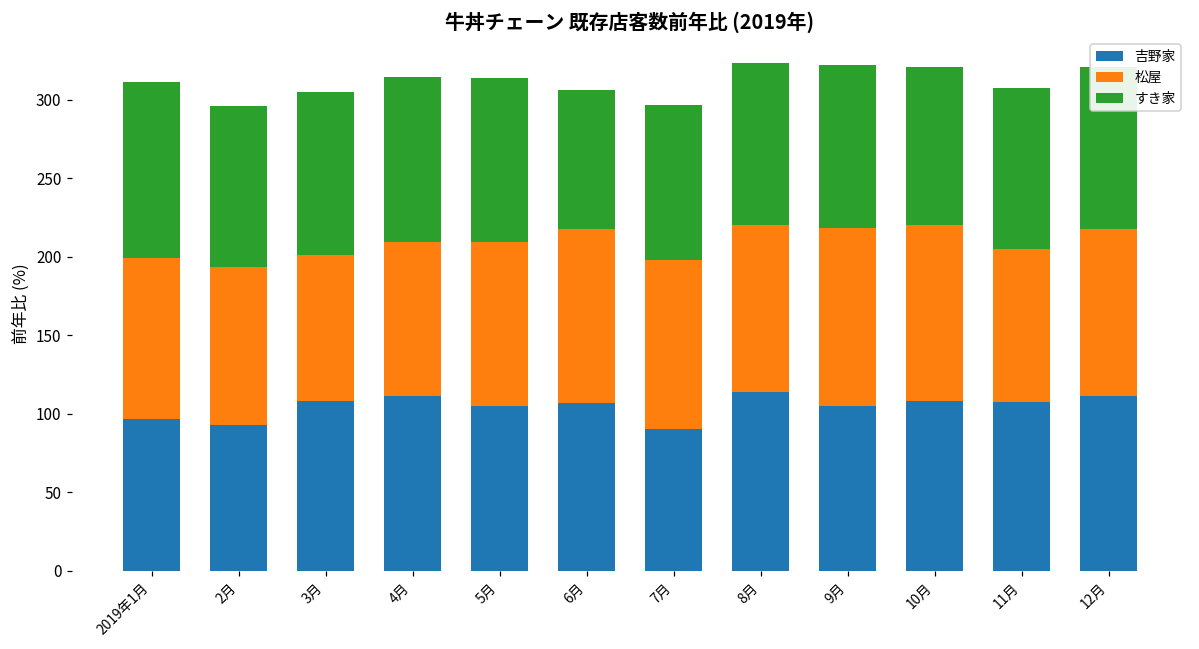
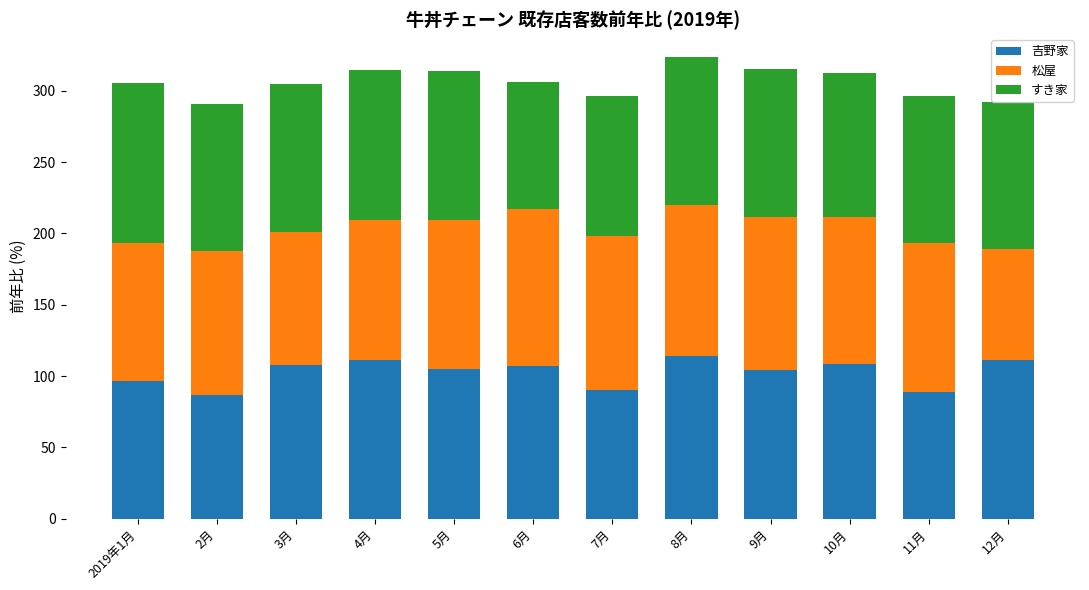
松屋, 2019年1月: 102 -> 96
吉野家, 2月: 93 -> 87
松屋, 9月: 114 -> 107
松屋, 10月: 112 -> 104
吉野家, 11月: 107 -> 89
松屋, 11月: 97 -> 104
松屋, 12月: 107 -> 78
